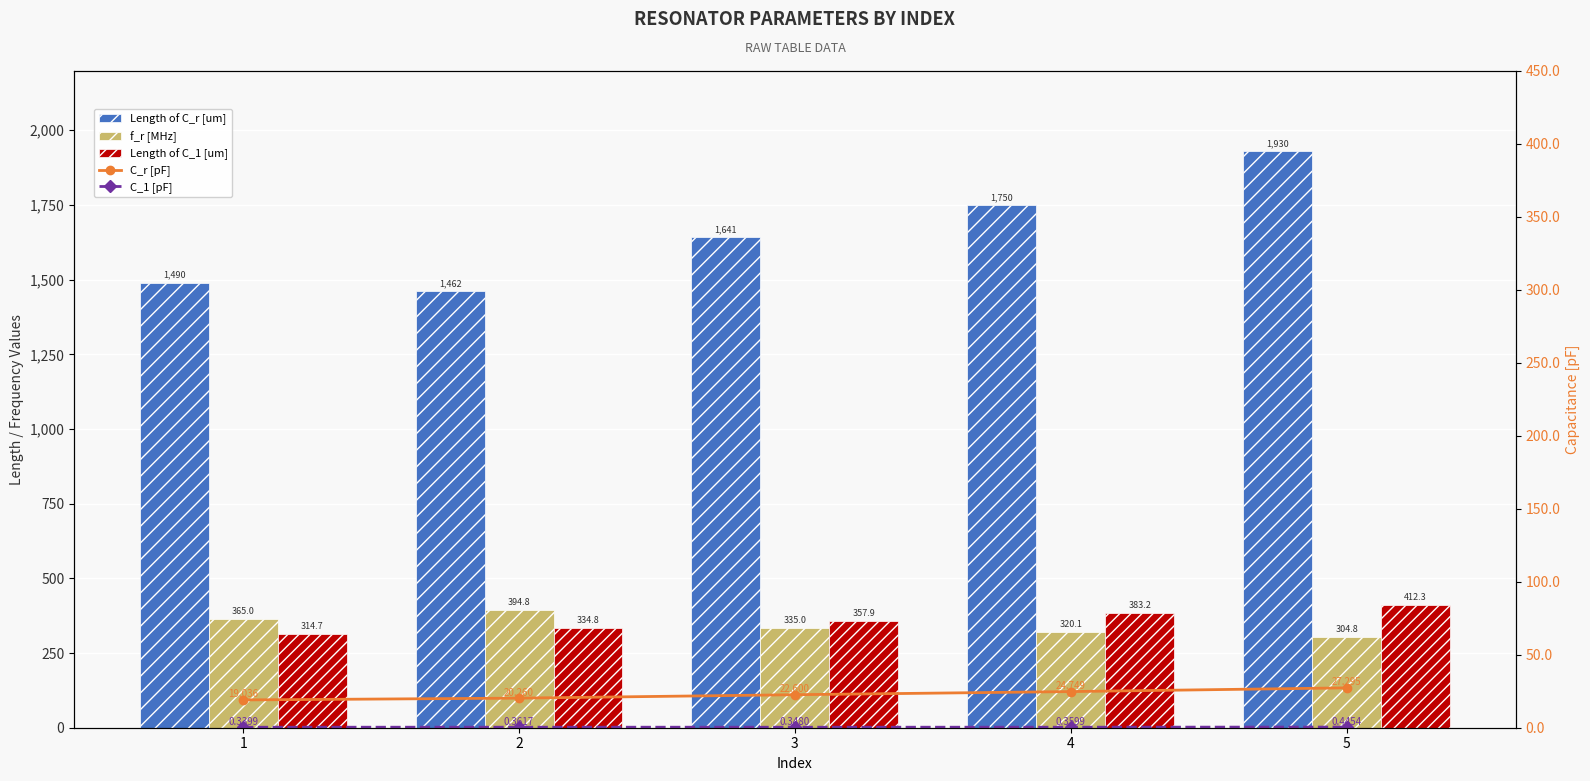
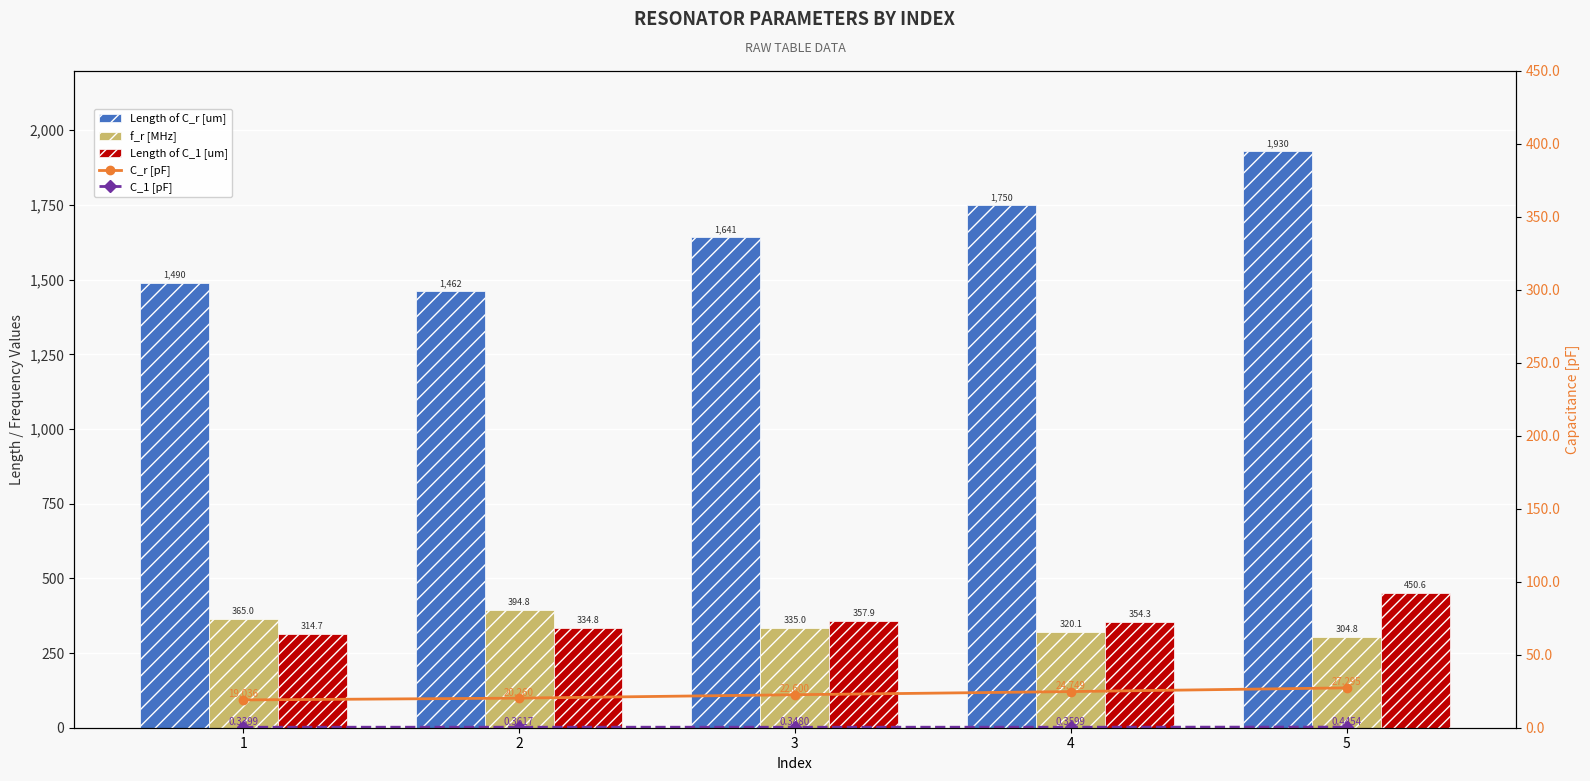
Length of C_1 [um], 4: 383.2 -> 354.3
Length of C_1 [um], 5: 412.3 -> 450.6
